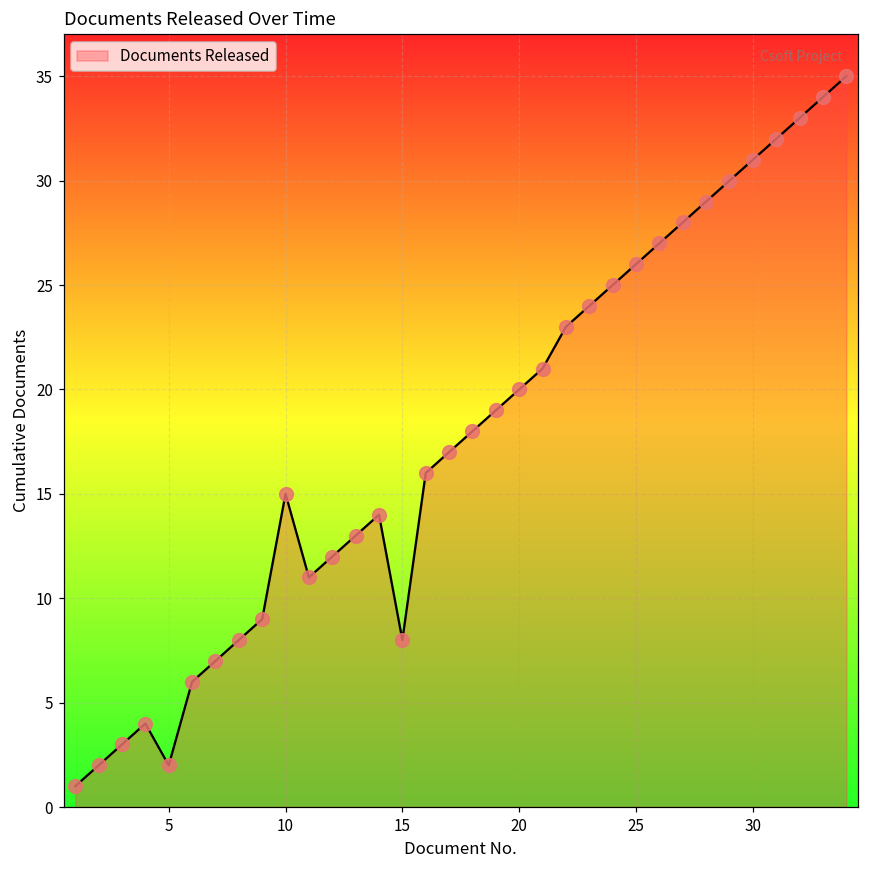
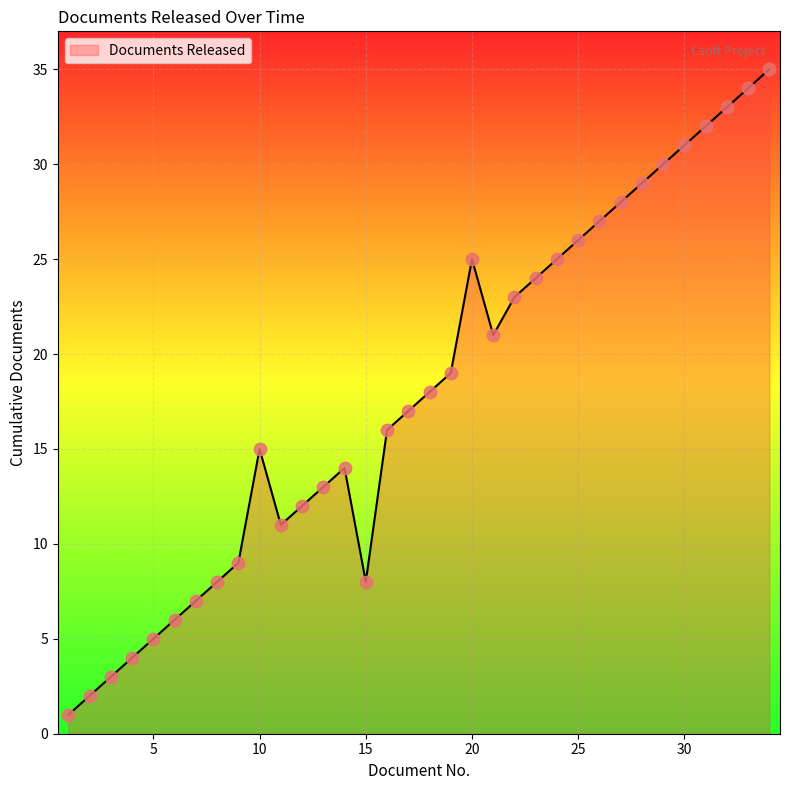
5: 2 -> 5
20: 20 -> 25
